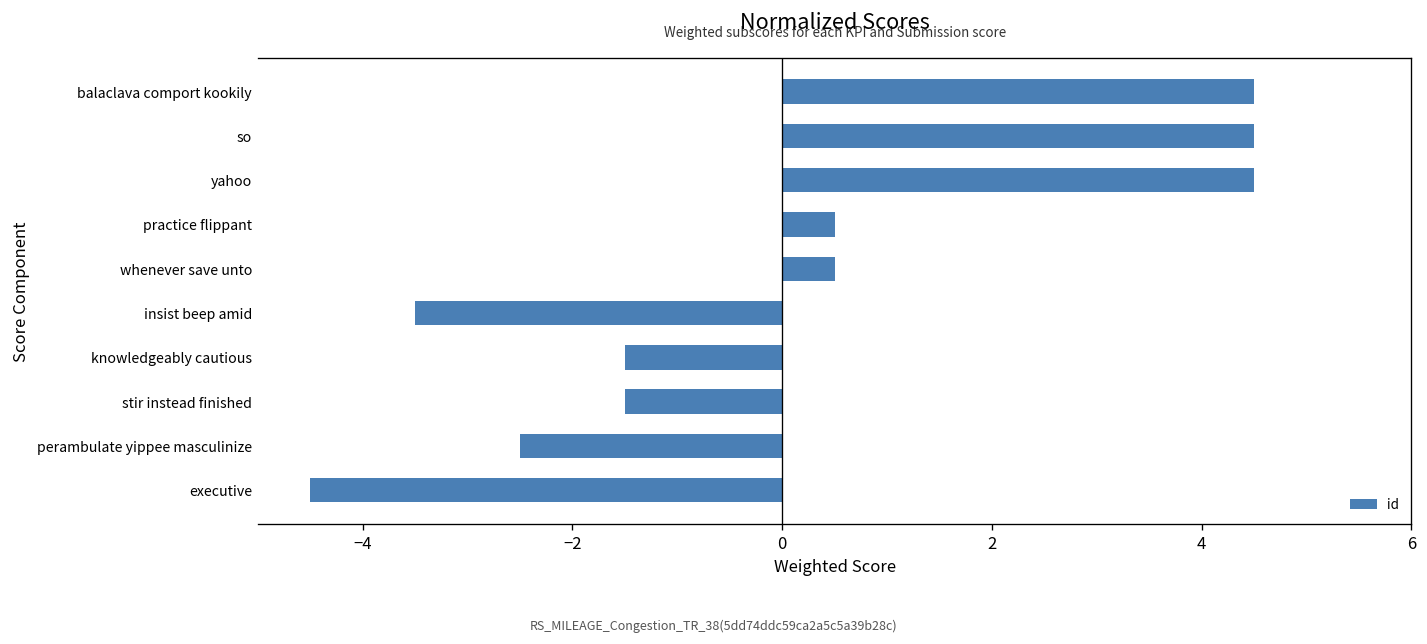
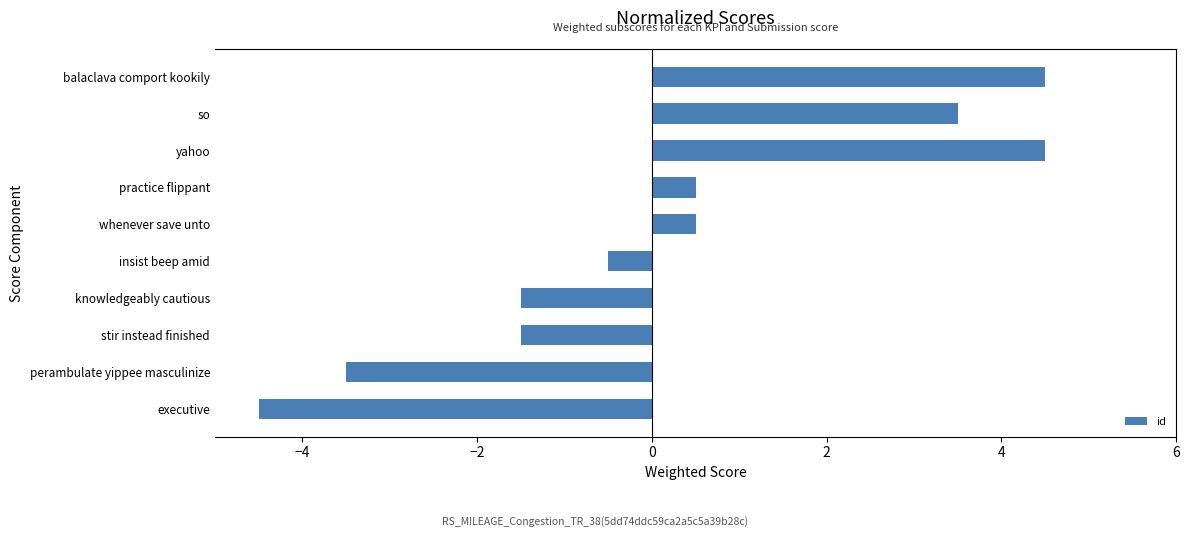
so: 4.5 -> 3.5
insist beep amid: -3.5 -> -0.5
perambulate yippee masculinize: -2.5 -> -3.5
